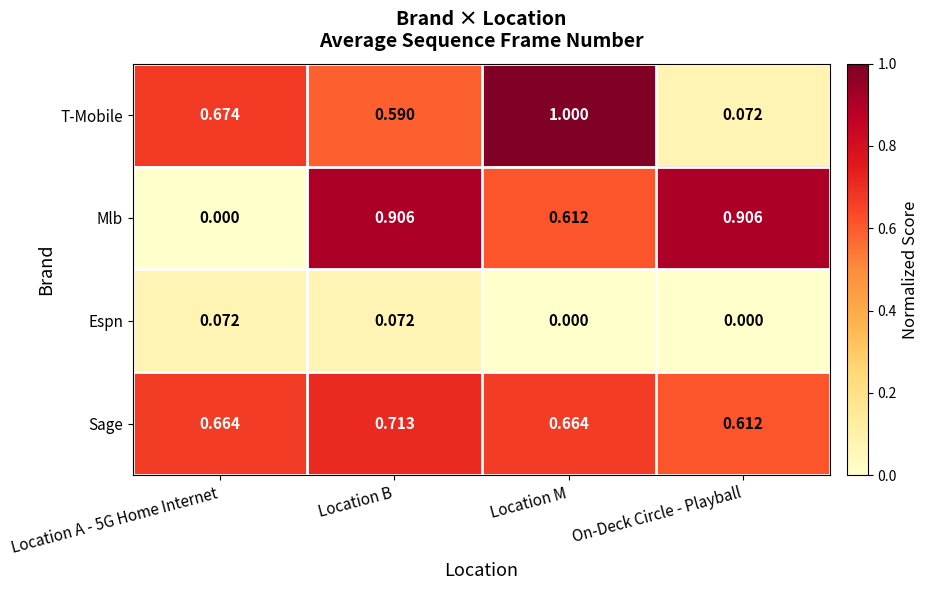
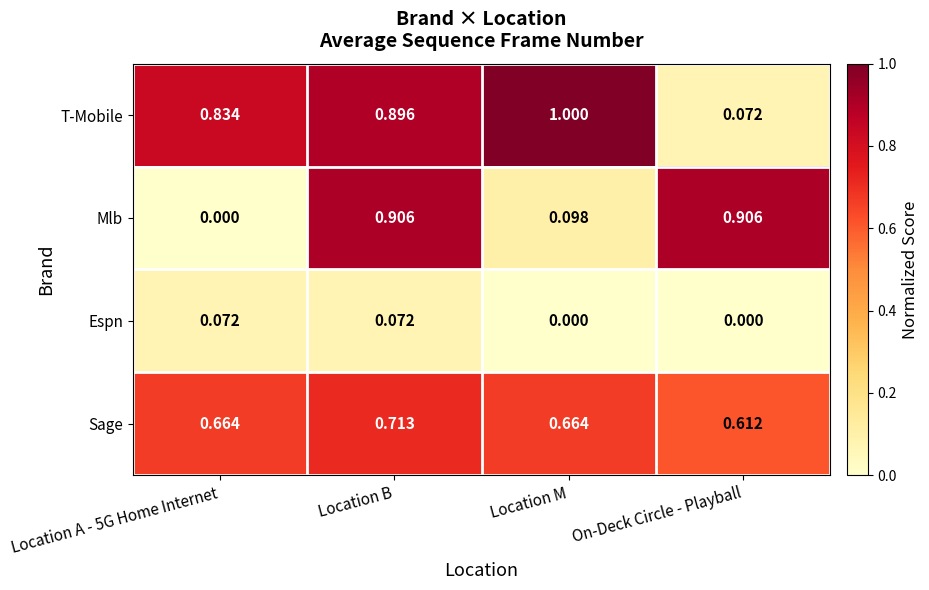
T-Mobile, Location A - 5G Home Internet: 0.674 -> 0.834
T-Mobile, Location B: 0.590 -> 0.896
Mlb, Location M: 0.612 -> 0.098
